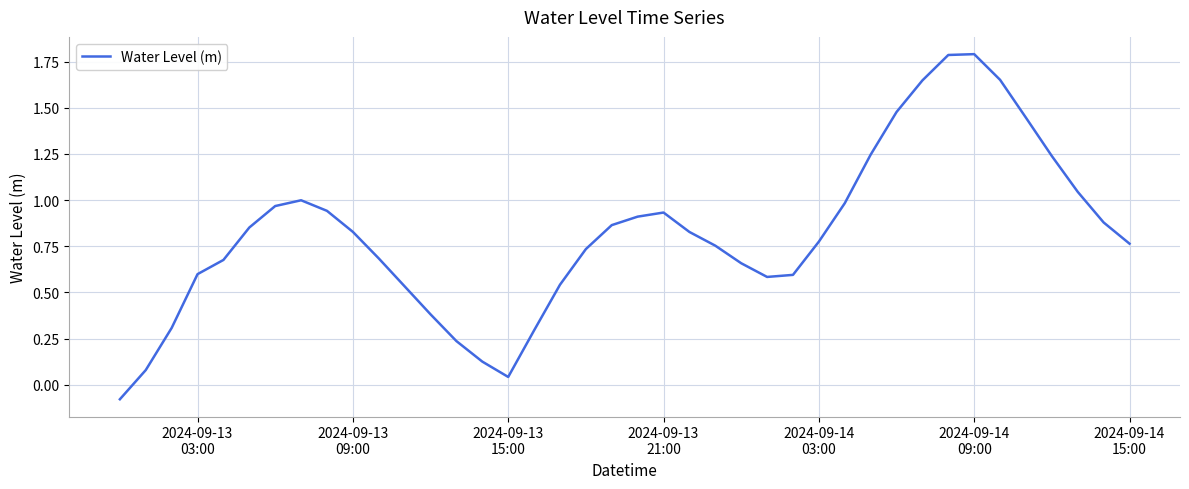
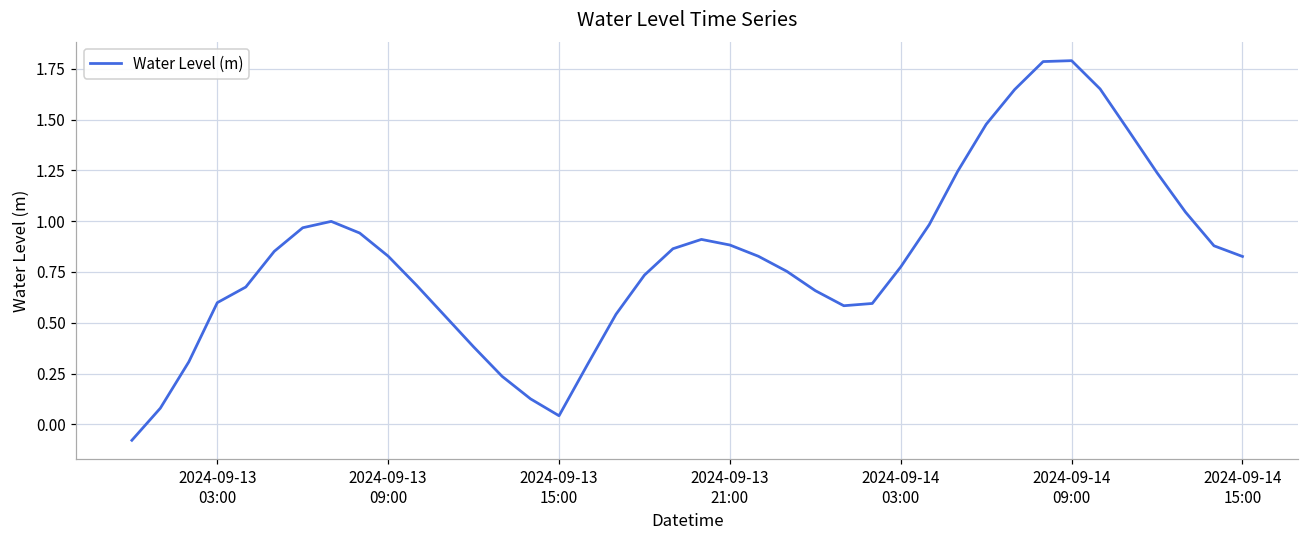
2024-09-13 21:00: 0.93 -> 0.88
2024-09-14 15:00: 0.76 -> 0.83
